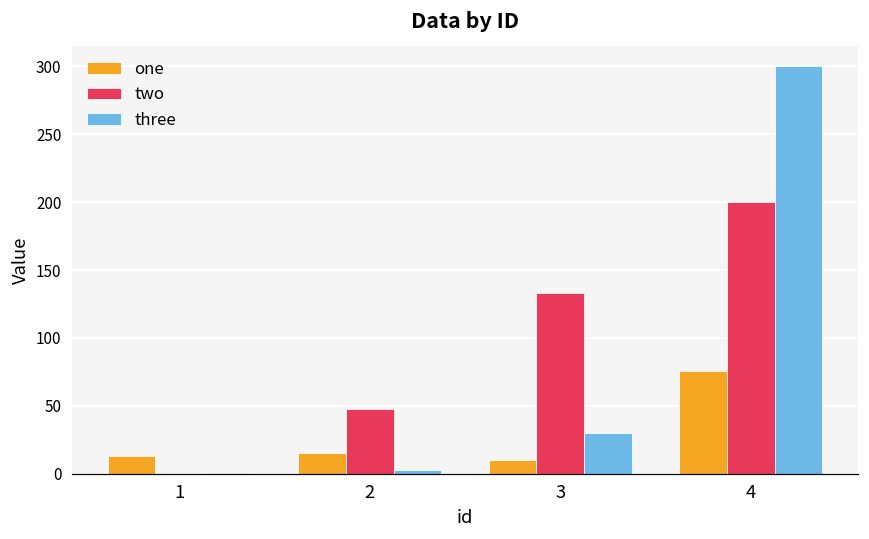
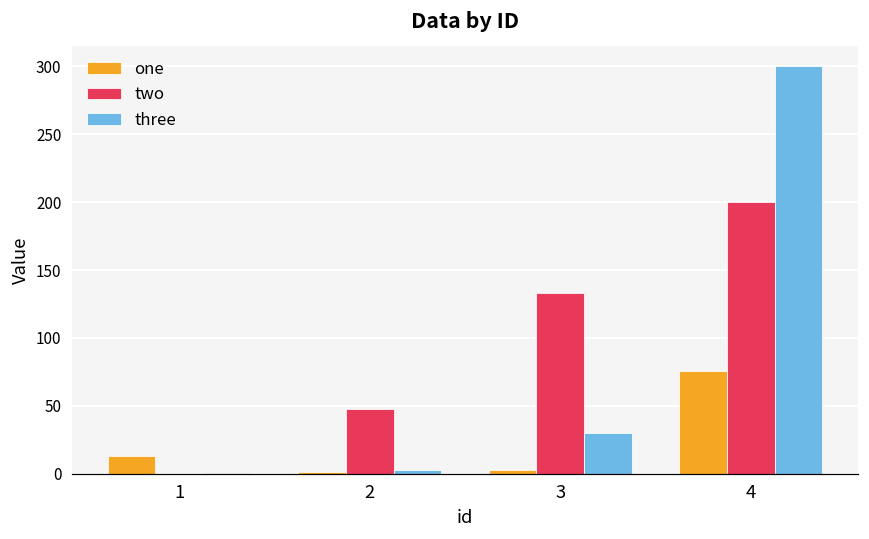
one, 2: 15 -> 1
one, 3: 10 -> 3
